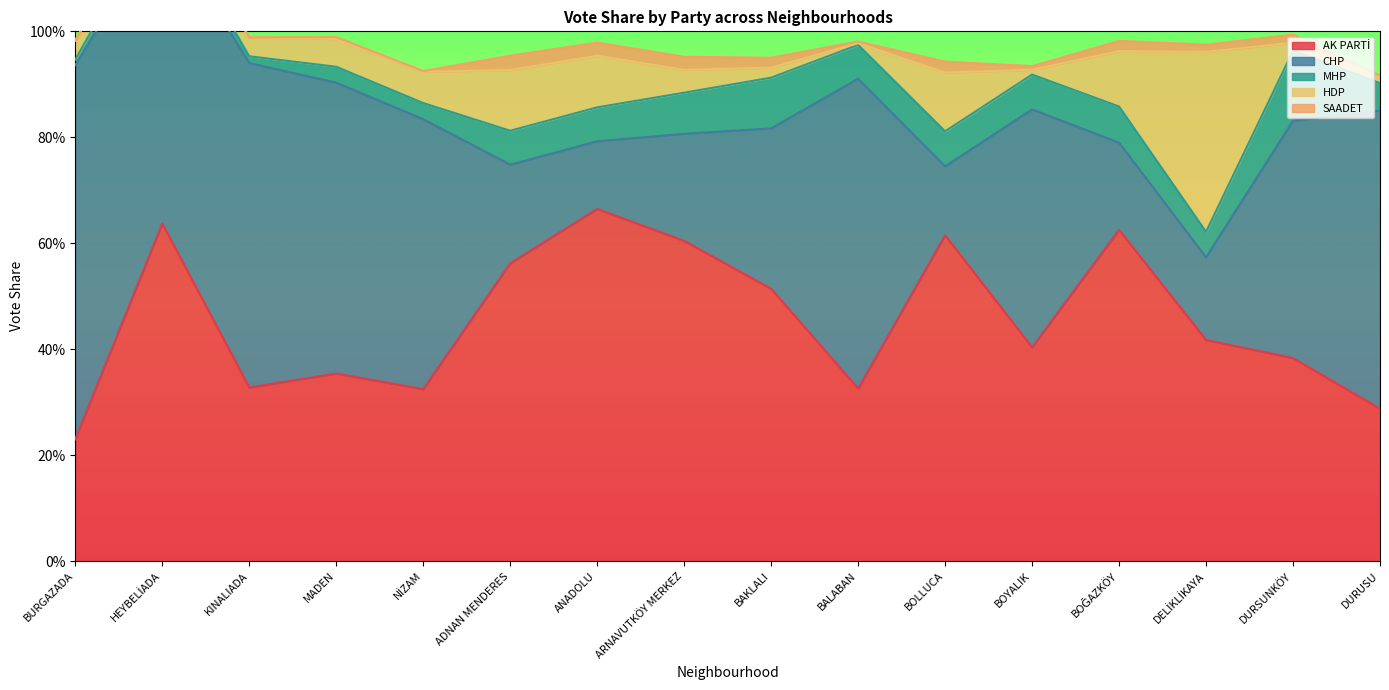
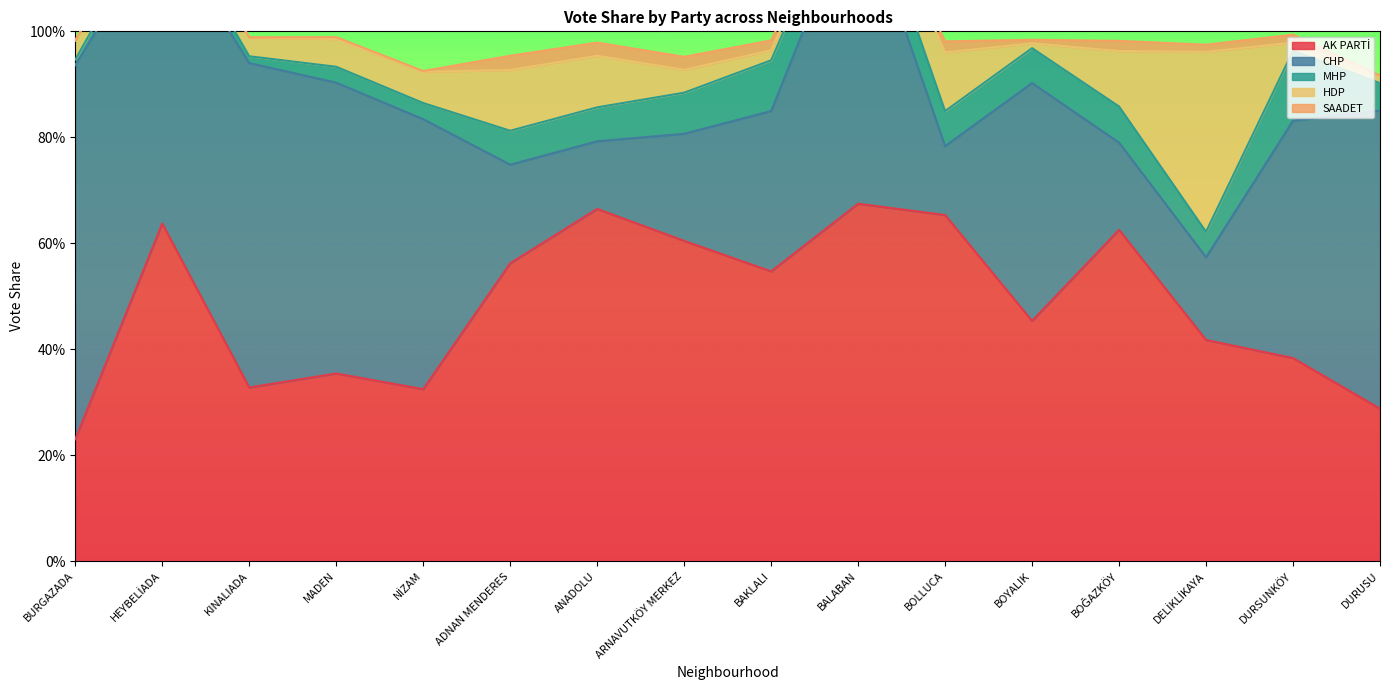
AK PARTİ, BAKLALI: 51% -> 55%
AK PARTİ, BALABAN: 33% -> 67%
AK PARTİ, BOLLUCA: 62% -> 65%
AK PARTİ, BOYALIK: 40% -> 45%
